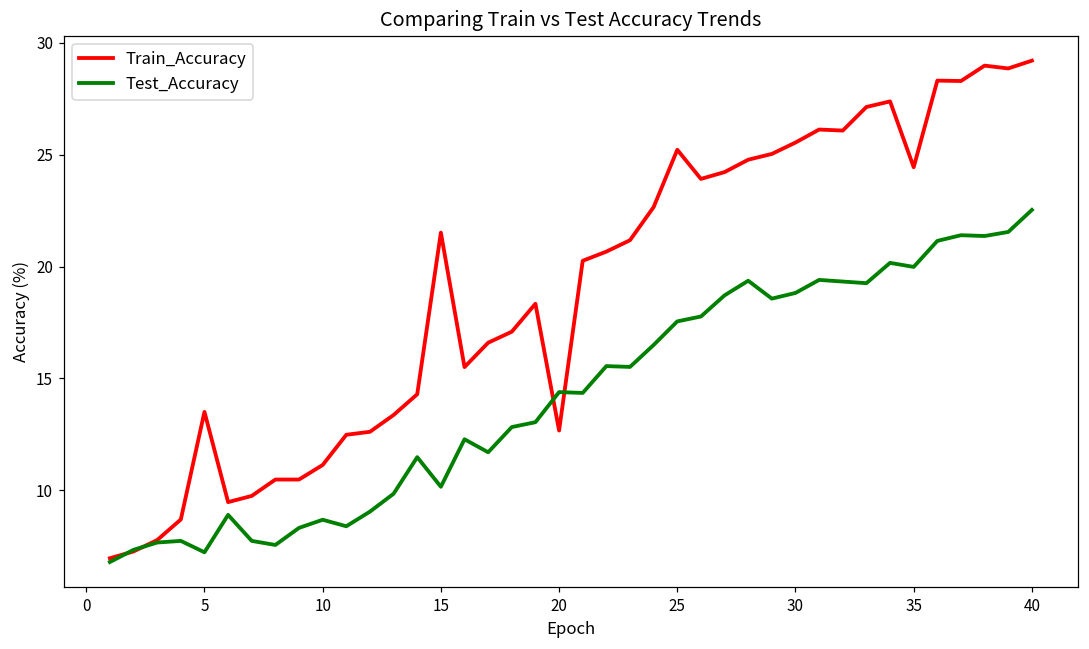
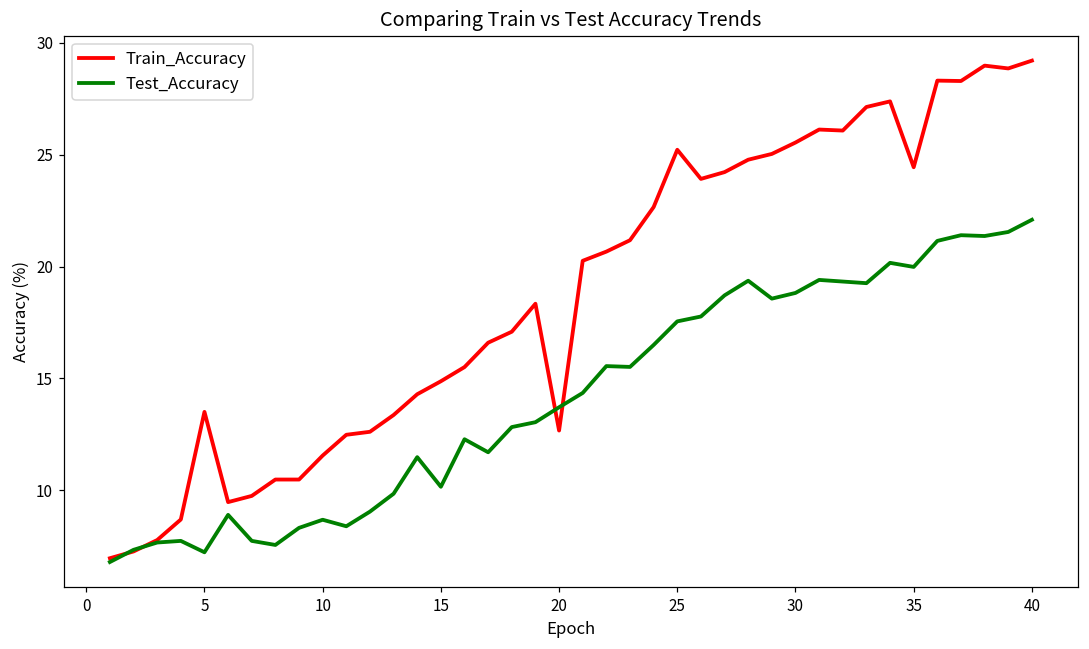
Train_Accuracy, 10: 11.1 -> 11.6
Train_Accuracy, 15: 21.5 -> 14.9
Test_Accuracy, 20: 14.4 -> 13.7
Test_Accuracy, 40: 22.5 -> 22.1
